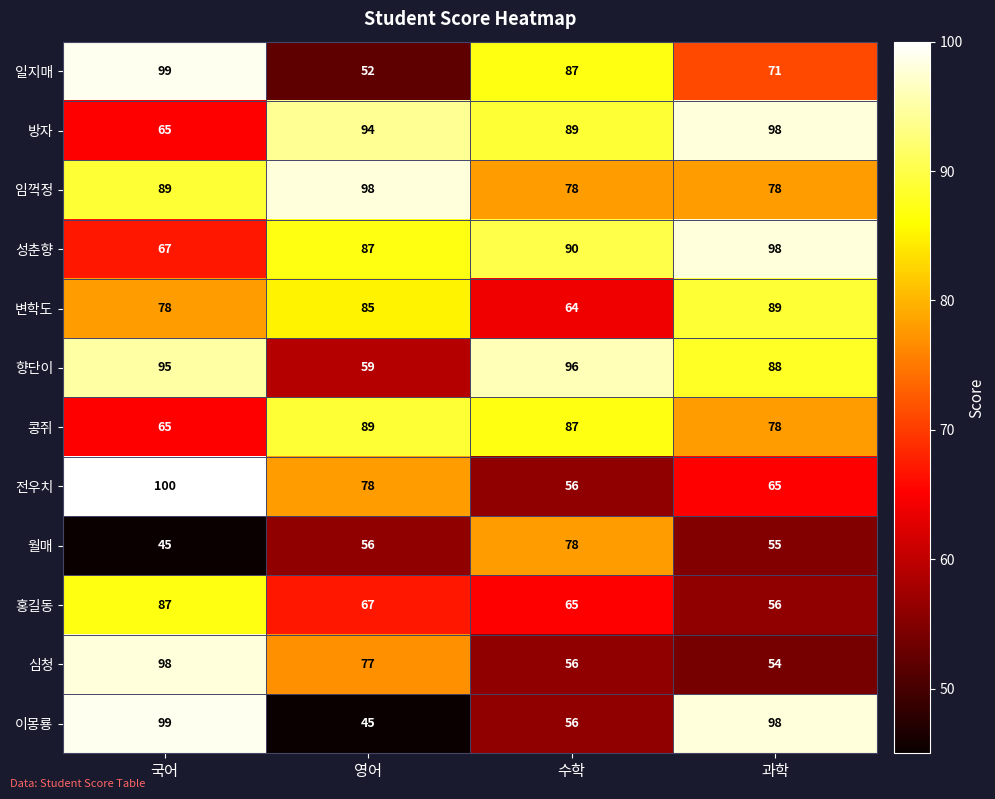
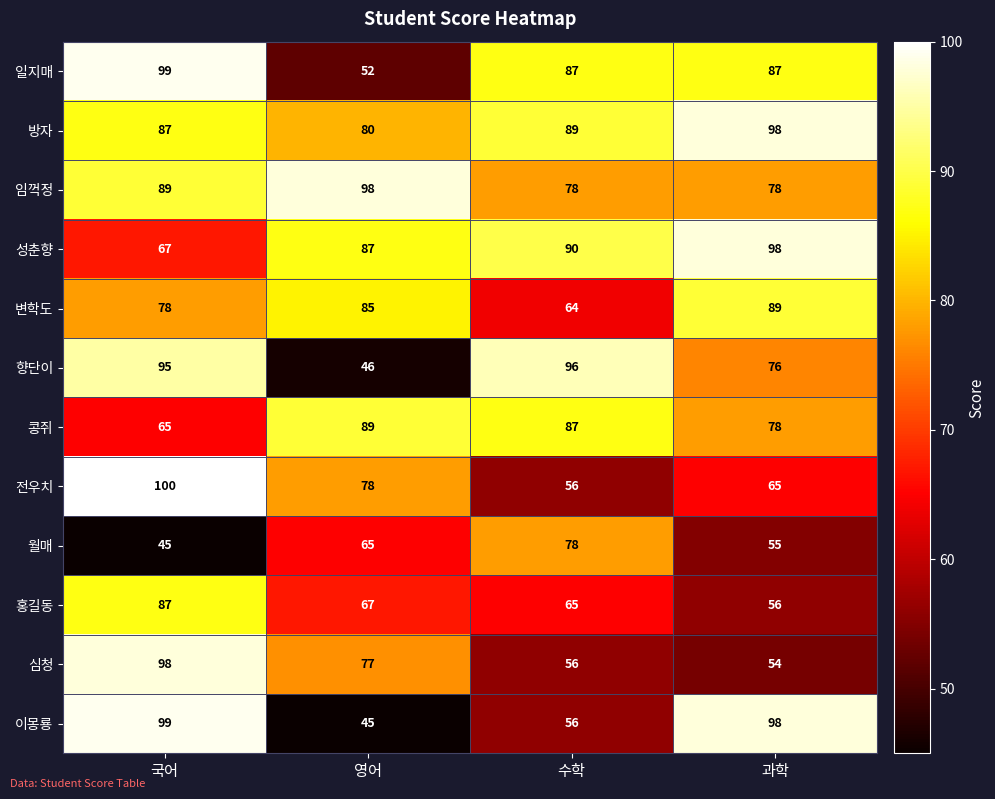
일지매, 과학: 71 -> 87
방자, 국어: 65 -> 87
방자, 영어: 94 -> 80
향단이, 영어: 59 -> 46
향단이, 과학: 88 -> 76
월매, 영어: 56 -> 65
